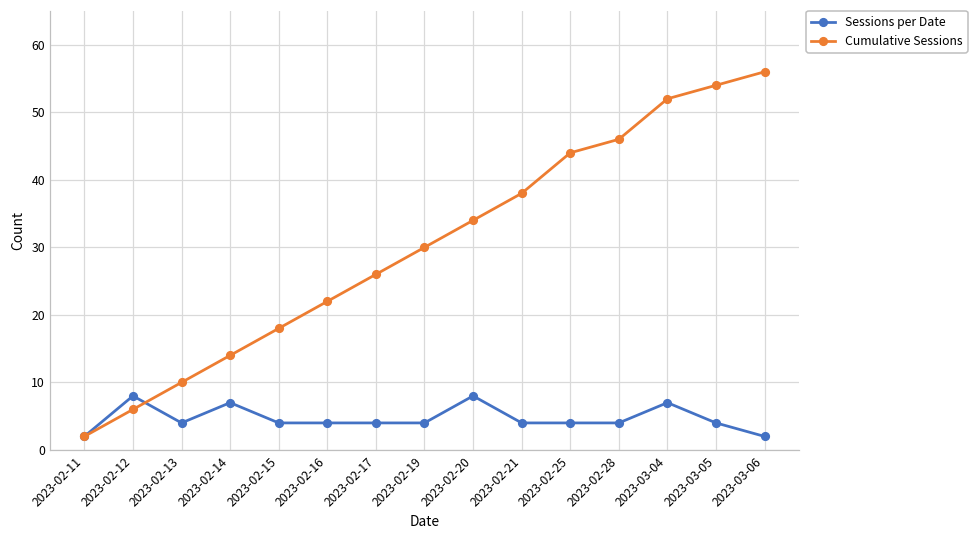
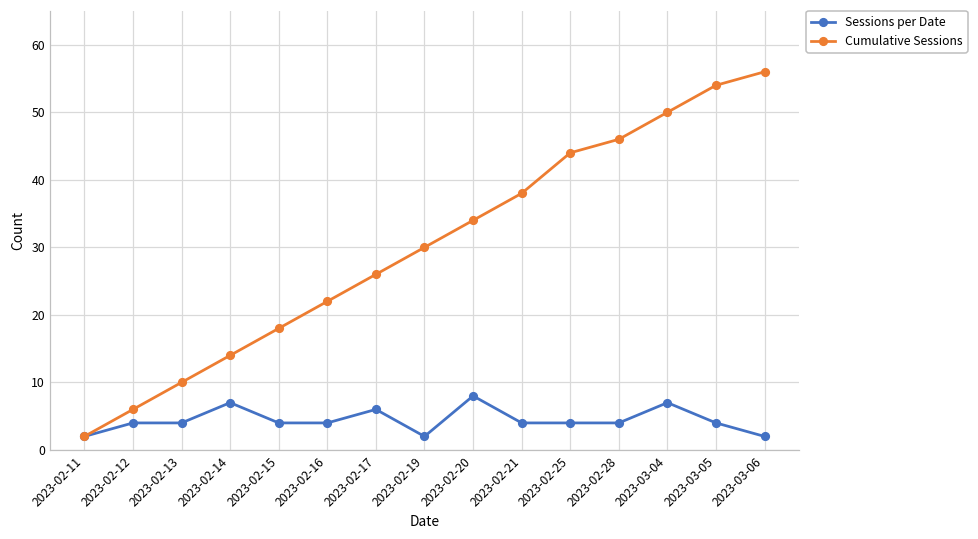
Sessions per Date, 2023-02-12: 8 -> 4
Sessions per Date, 2023-02-17: 4 -> 6
Sessions per Date, 2023-02-19: 4 -> 2
Cumulative Sessions, 2023-03-04: 52 -> 50
